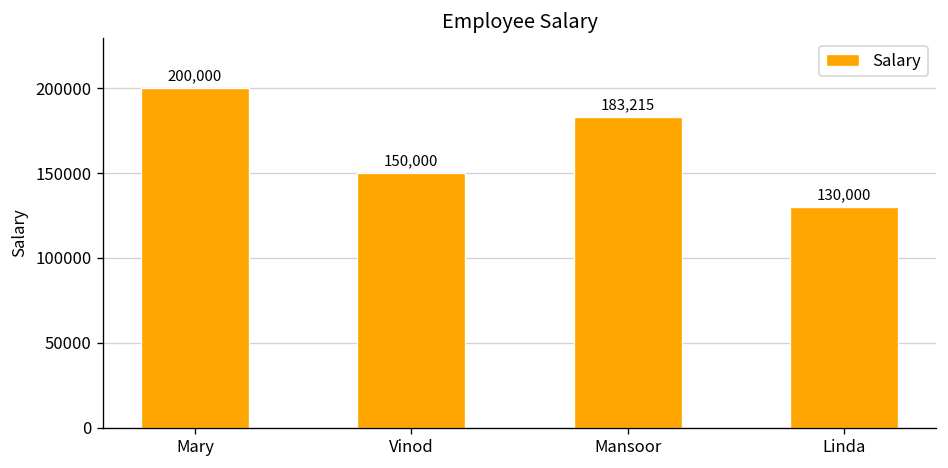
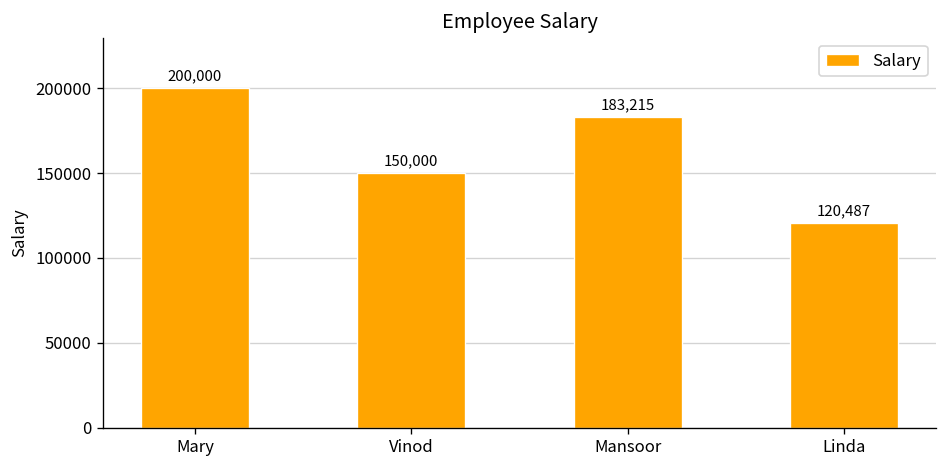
Linda: 130,000 -> 120,487
